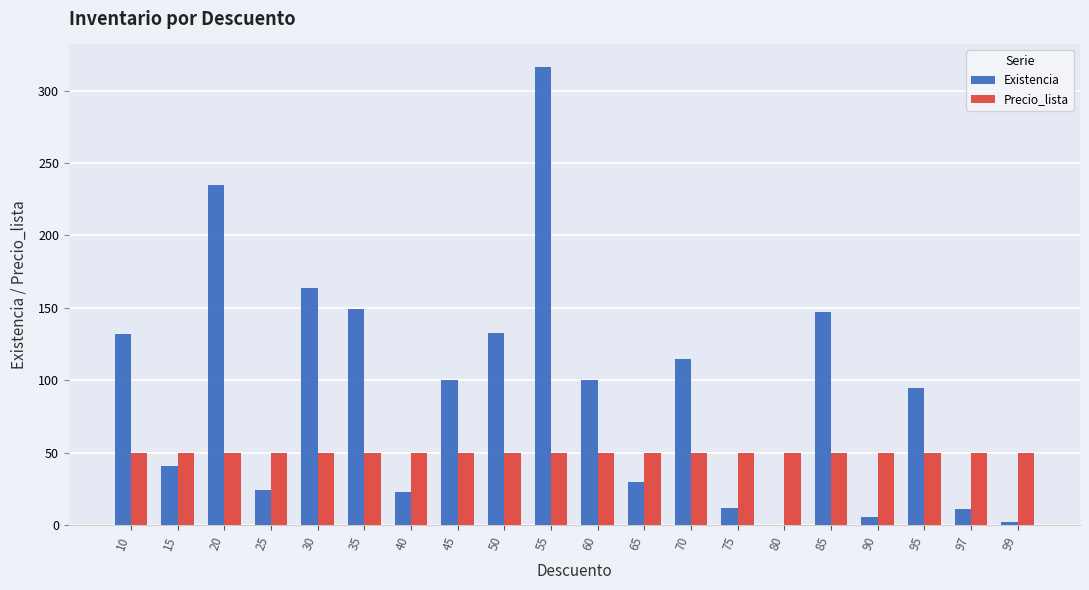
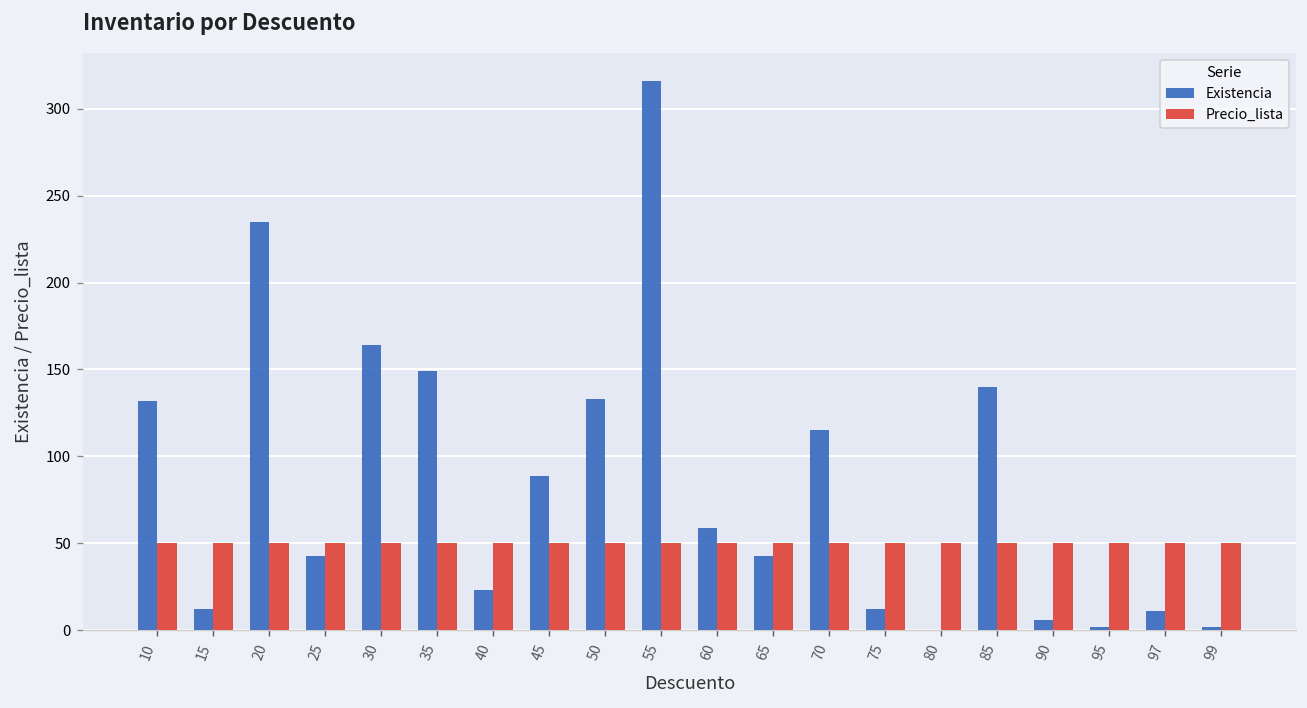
Existencia, 15: 41 -> 12
Existencia, 25: 24 -> 43
Existencia, 45: 100 -> 89
Existencia, 60: 100 -> 59
Existencia, 65: 30 -> 43
Existencia, 85: 147 -> 140
Existencia, 95: 95 -> 2
